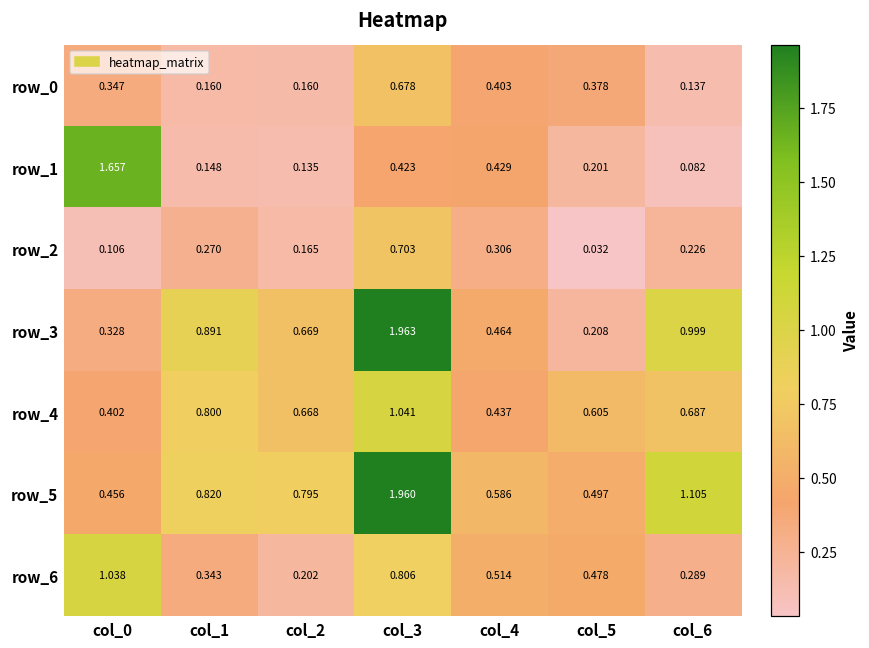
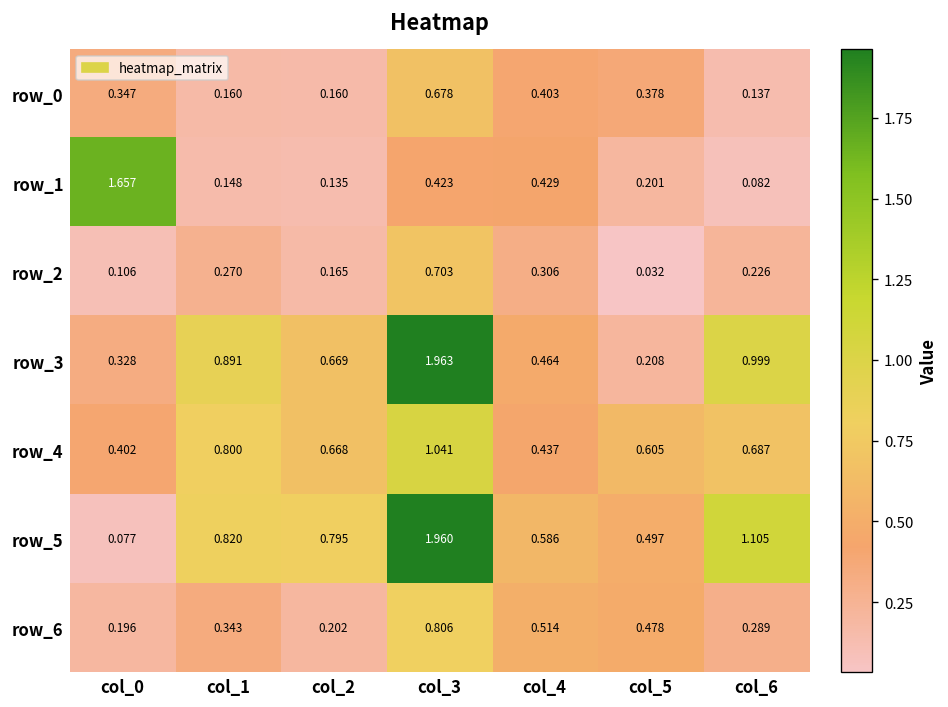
row_5, col_0: 0.456 -> 0.077
row_6, col_0: 1.038 -> 0.196
